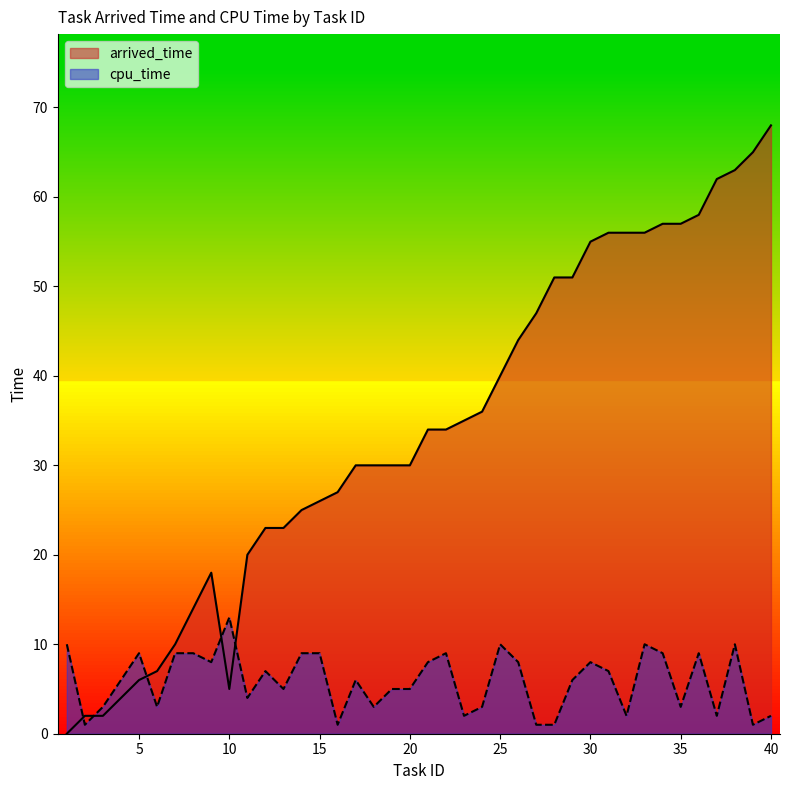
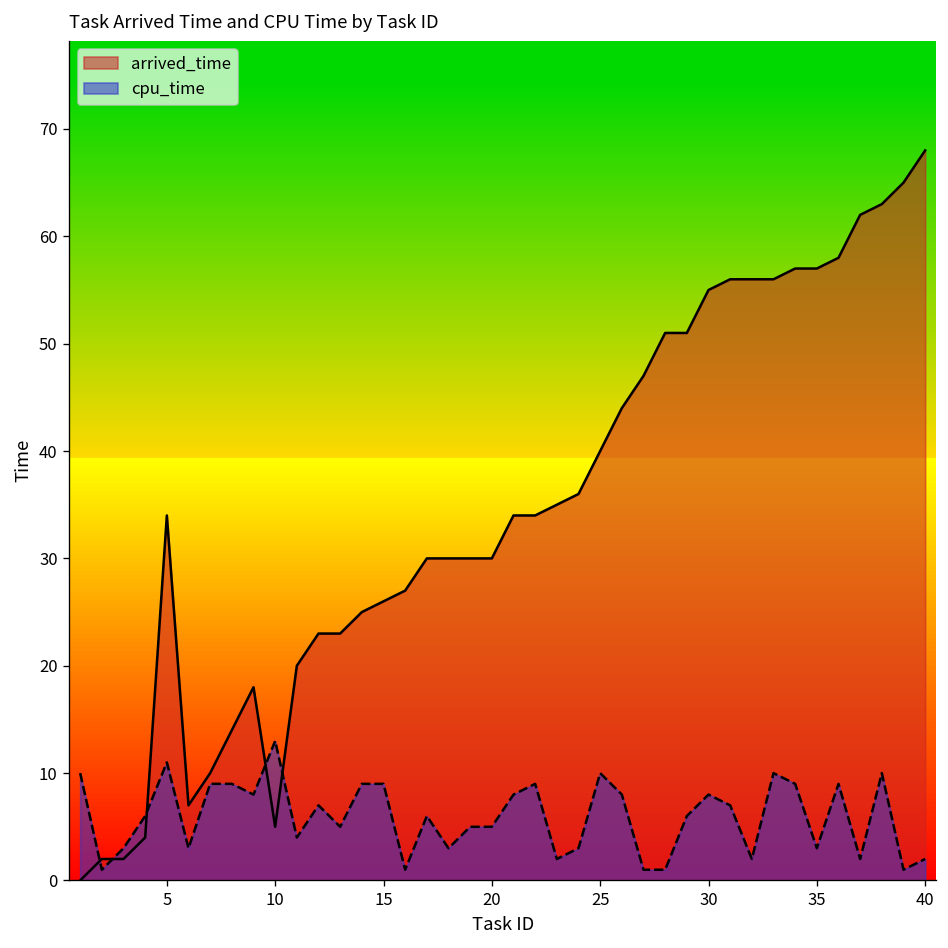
arrived_time, 5: 6 -> 34
cpu_time, 5: 9 -> 11
